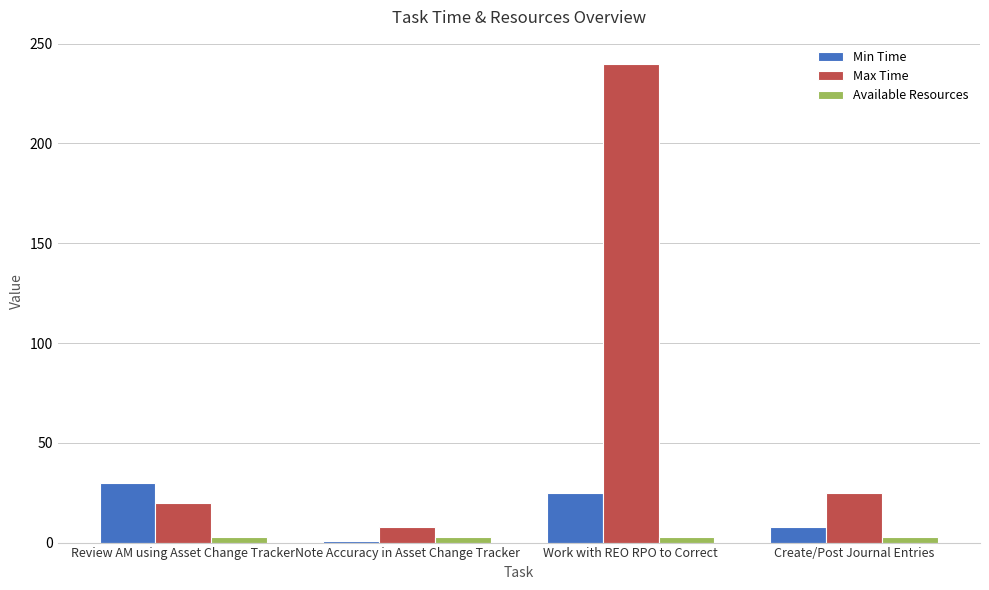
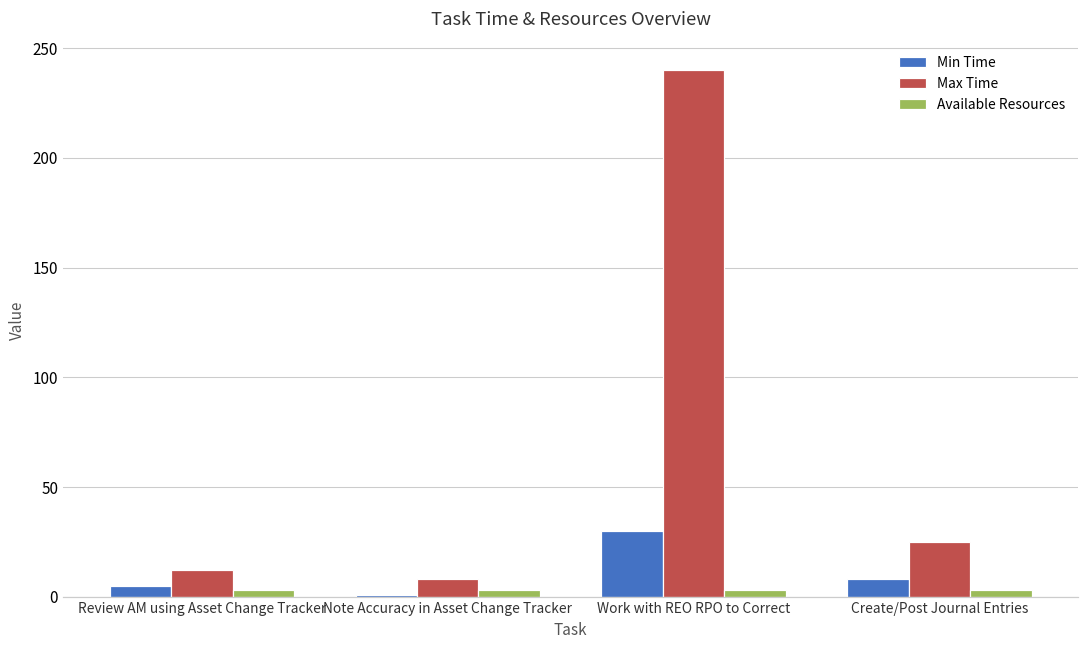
Min Time, Review AM using Asset Change Tracker: 30 -> 5
Max Time, Review AM using Asset Change Tracker: 20 -> 12
Min Time, Work with REO RPO to Correct: 25 -> 30
